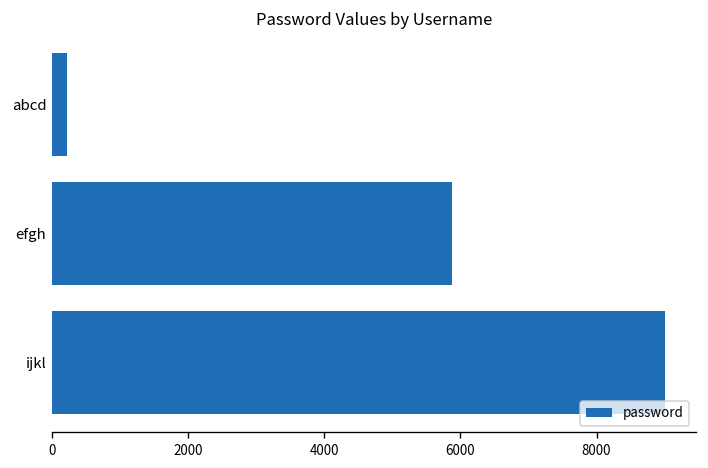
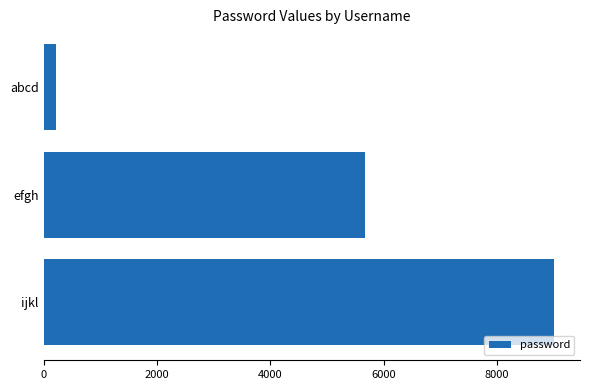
efgh: 5900 -> 5700
